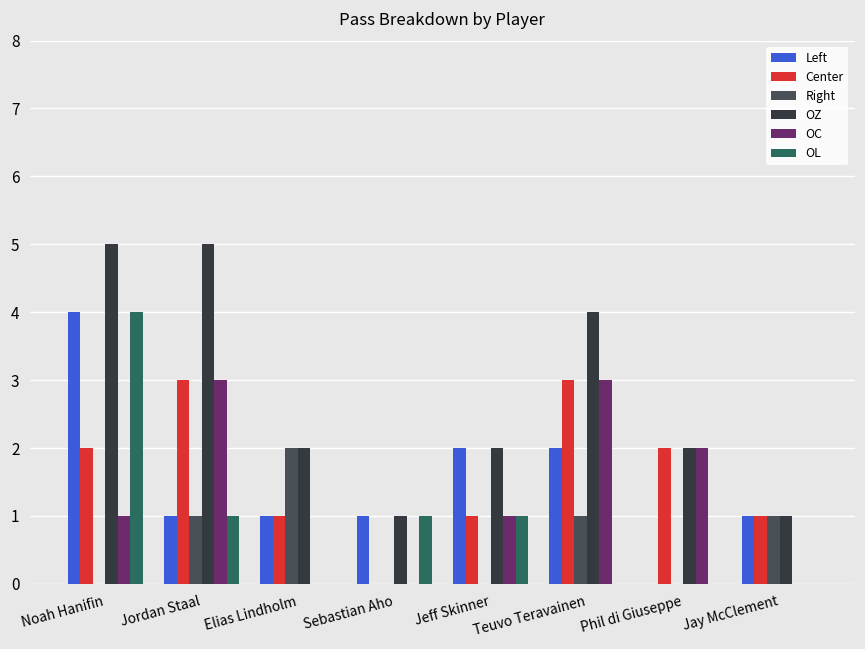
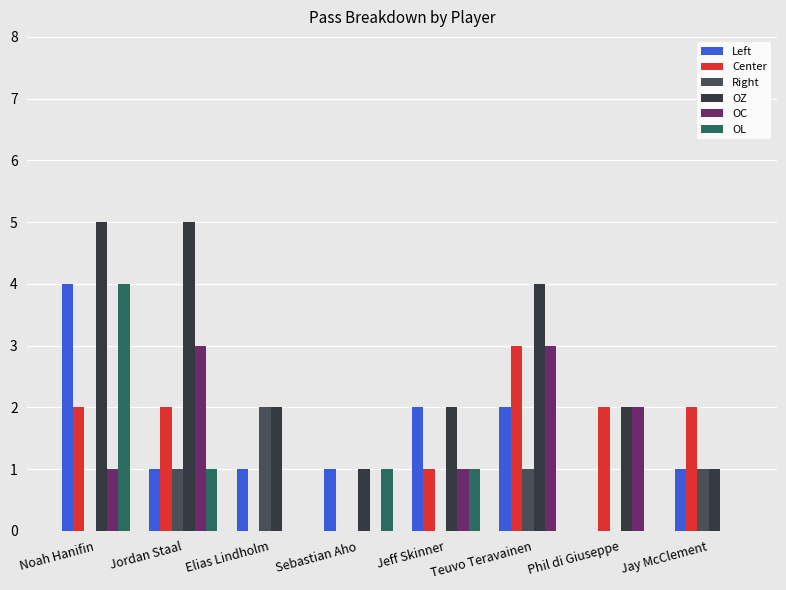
Center, Jordan Staal: 3 -> 2
Center, Elias Lindholm: 1 -> 0
Center, Jay McClement: 1 -> 2
